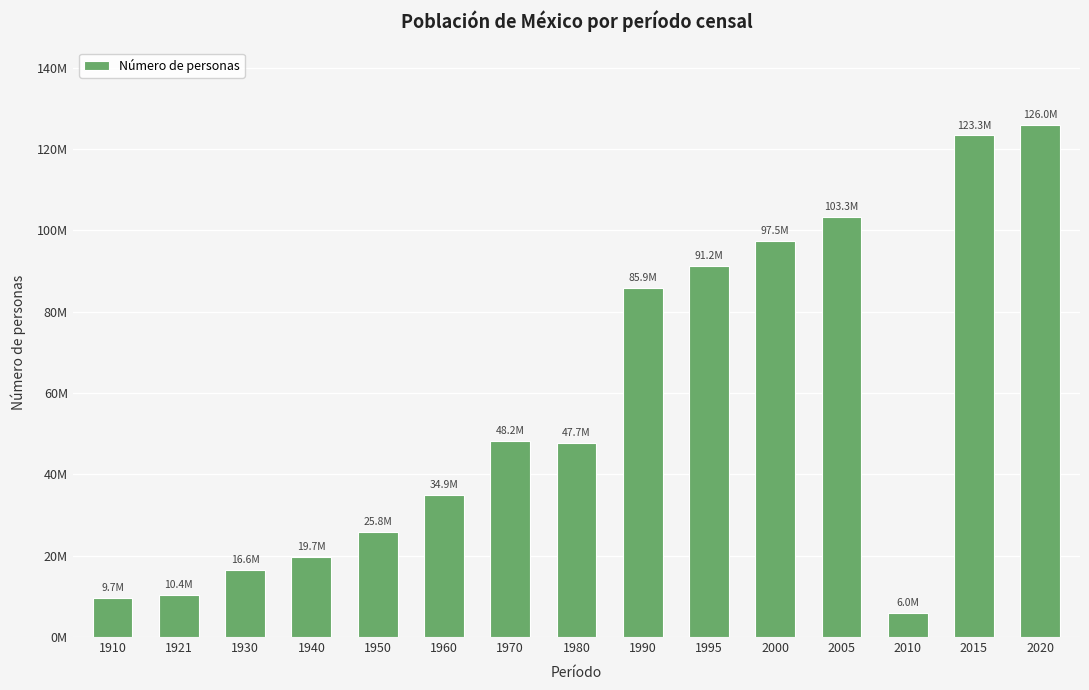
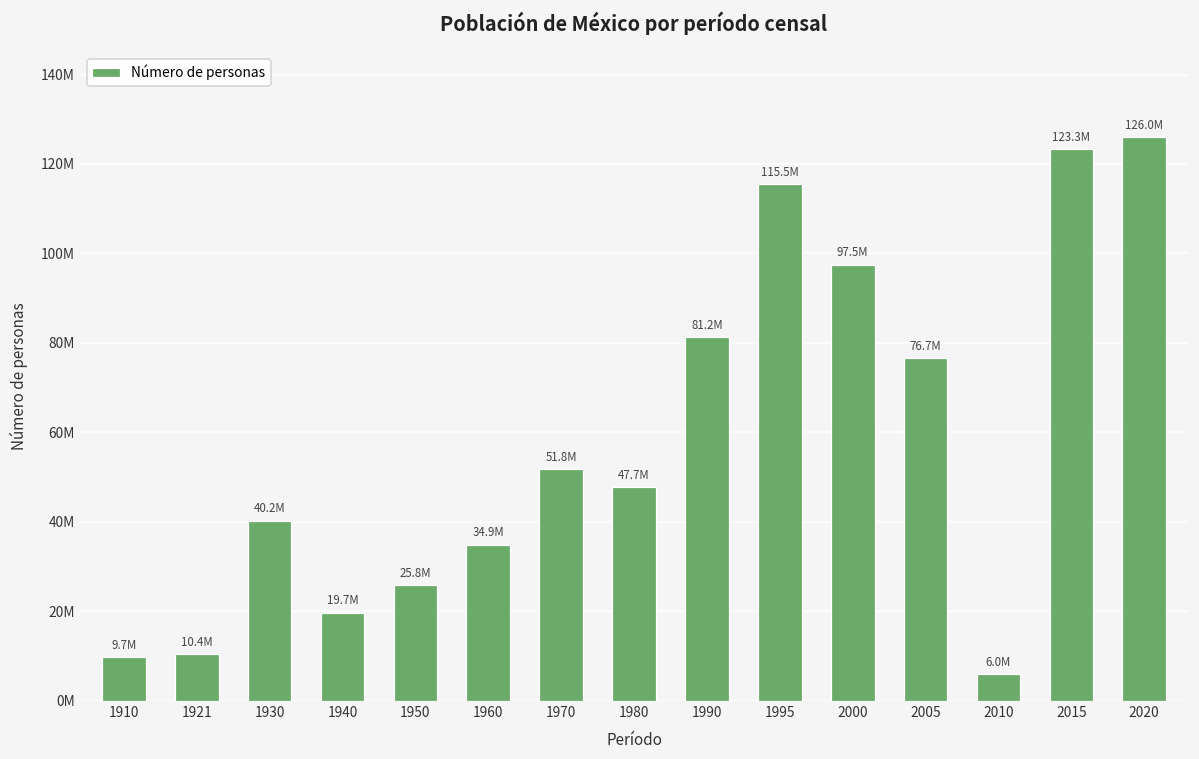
1930: 16.6M -> 40.2M
1970: 48.2M -> 51.8M
1990: 85.9M -> 81.2M
1995: 91.2M -> 115.5M
2005: 103.3M -> 76.7M
